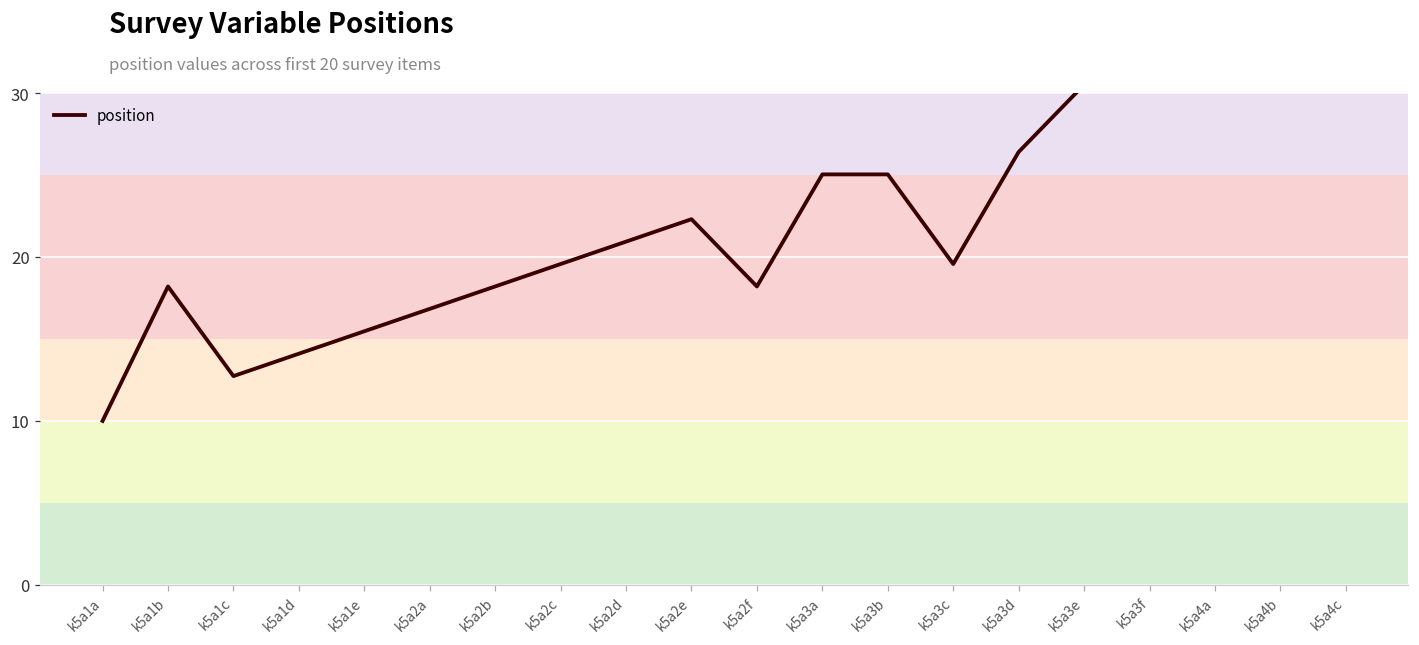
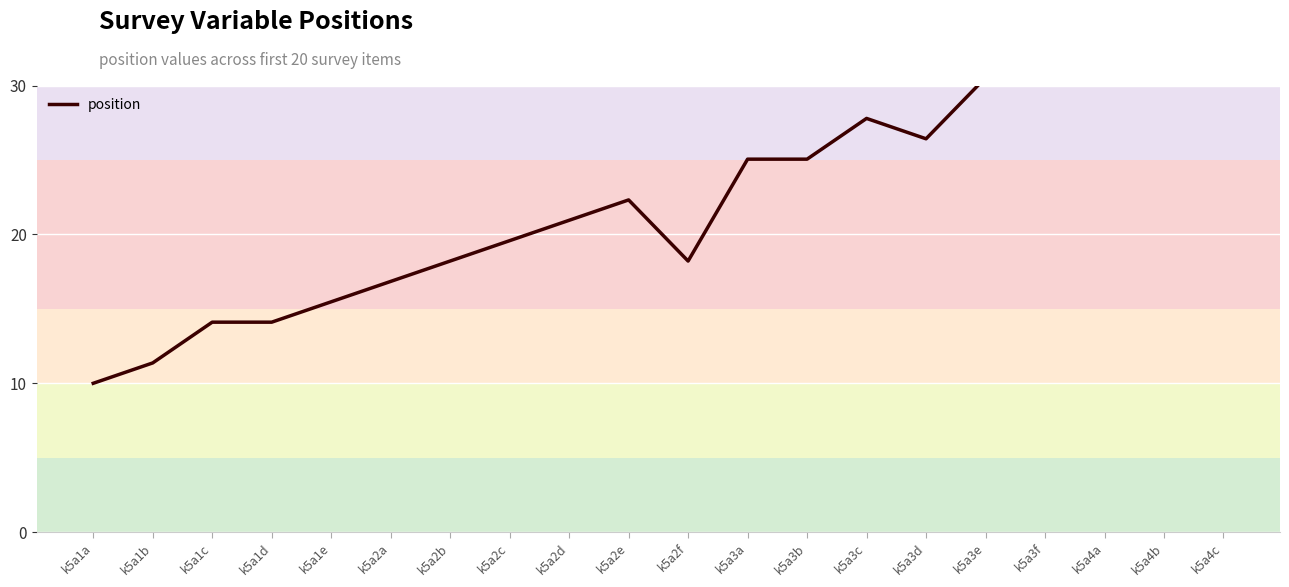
k5a1b: 18.2 -> 11.4
k5a1c: 12.7 -> 14.1
k5a3c: 19.6 -> 27.8
